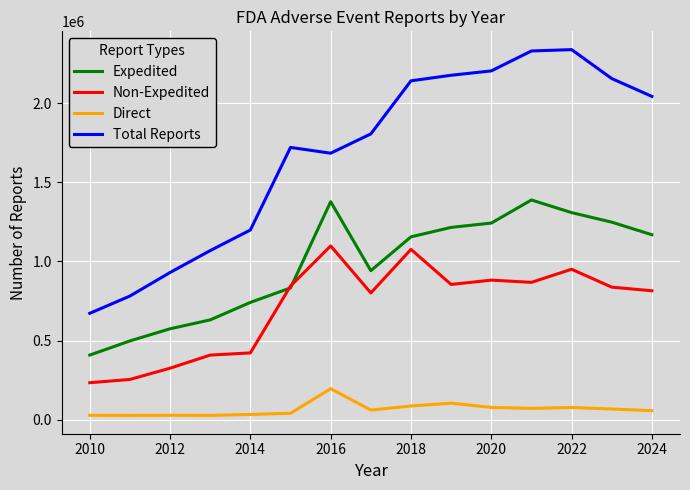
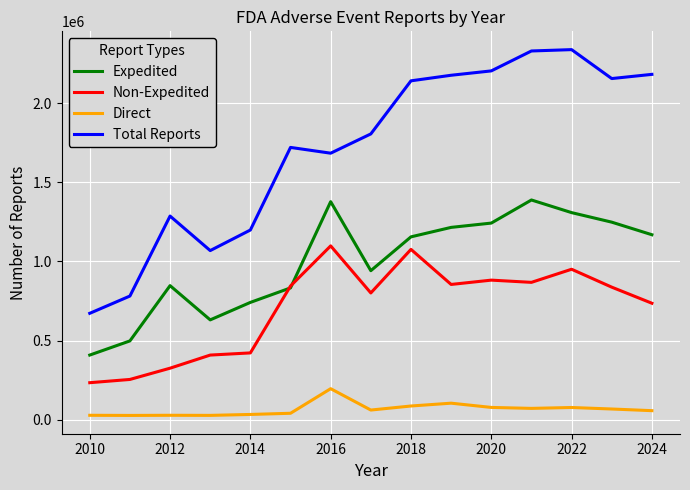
Expedited, 2012: 570000 -> 850000
Total Reports, 2012: 930000 -> 1290000
Non-Expedited, 2024: 820000 -> 740000
Total Reports, 2024: 2040000 -> 2180000
